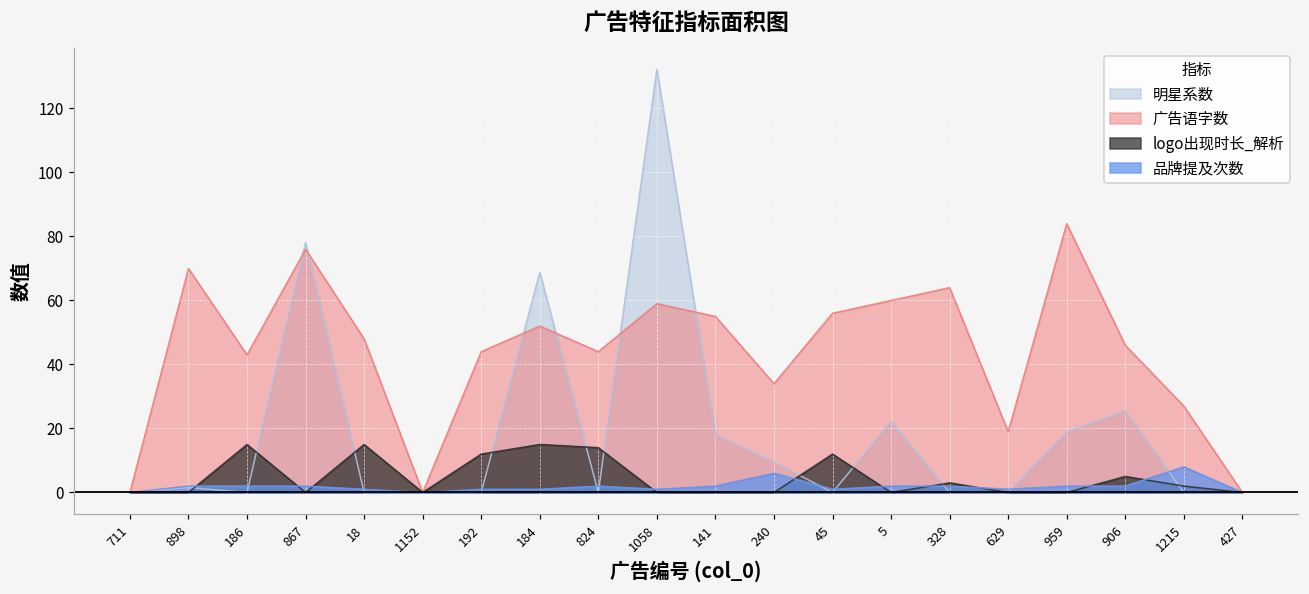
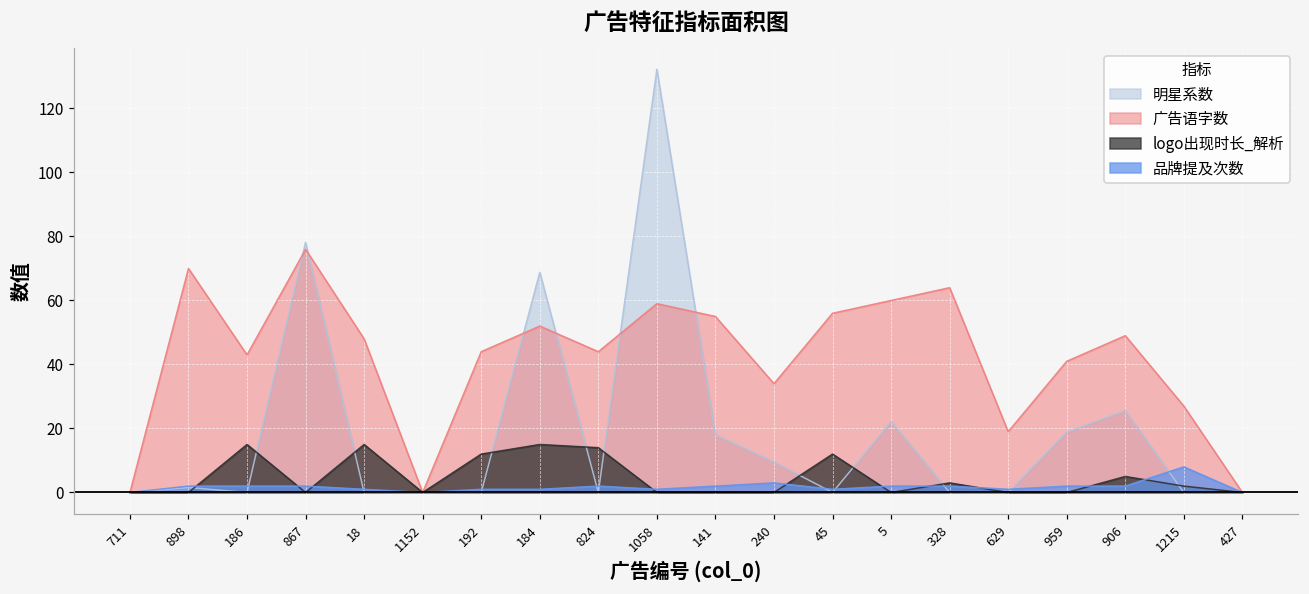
品牌提及次数, 240: 6 -> 3
广告语字数, 959: 84 -> 41
广告语字数, 906: 46 -> 49
